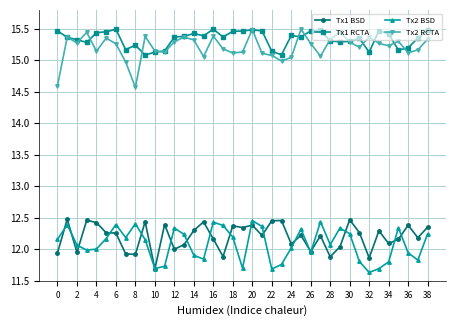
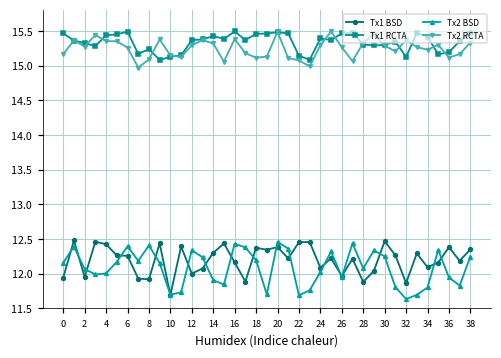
Tx2 RCTA, 0: 14.6 -> 15.2
Tx2 RCTA, 4: 15.1 -> 15.4
Tx2 RCTA, 8: 14.6 -> 15.1
Tx2 RCTA, 24: 15.0 -> 15.3
